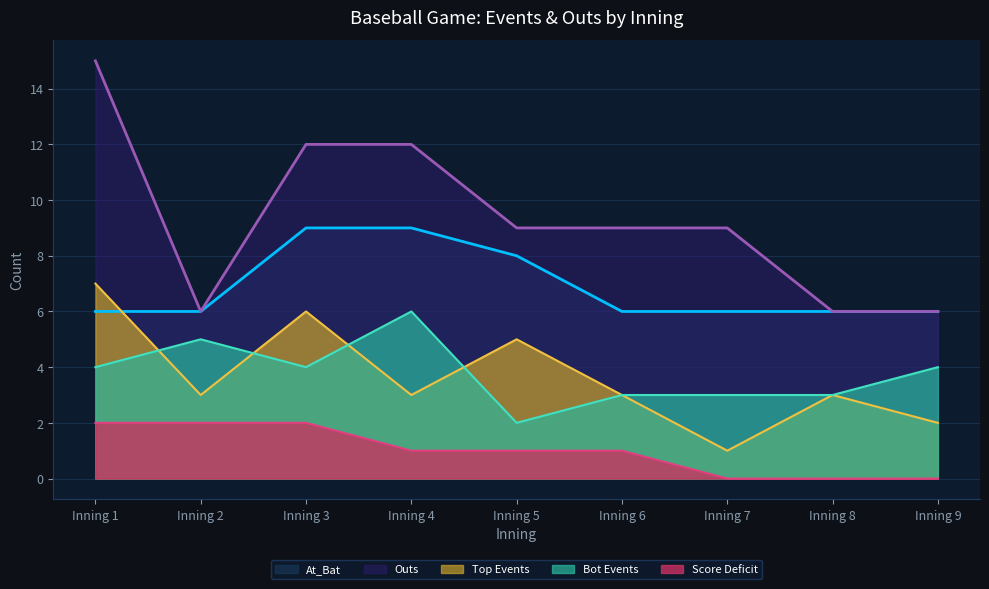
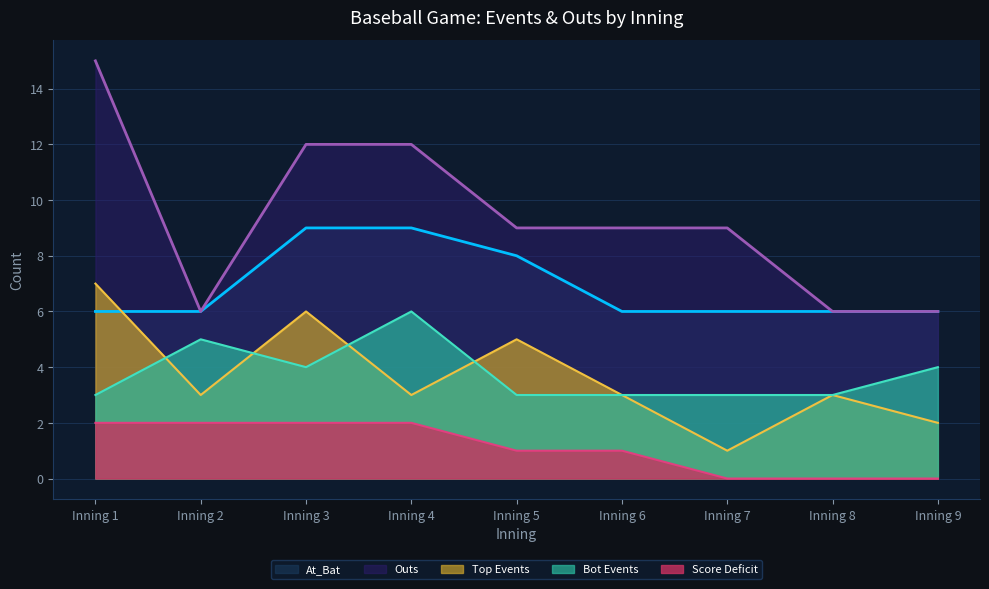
Bot Events, Inning 1: 4 -> 3
Score Deficit, Inning 4: 1 -> 2
Bot Events, Inning 5: 2 -> 3
